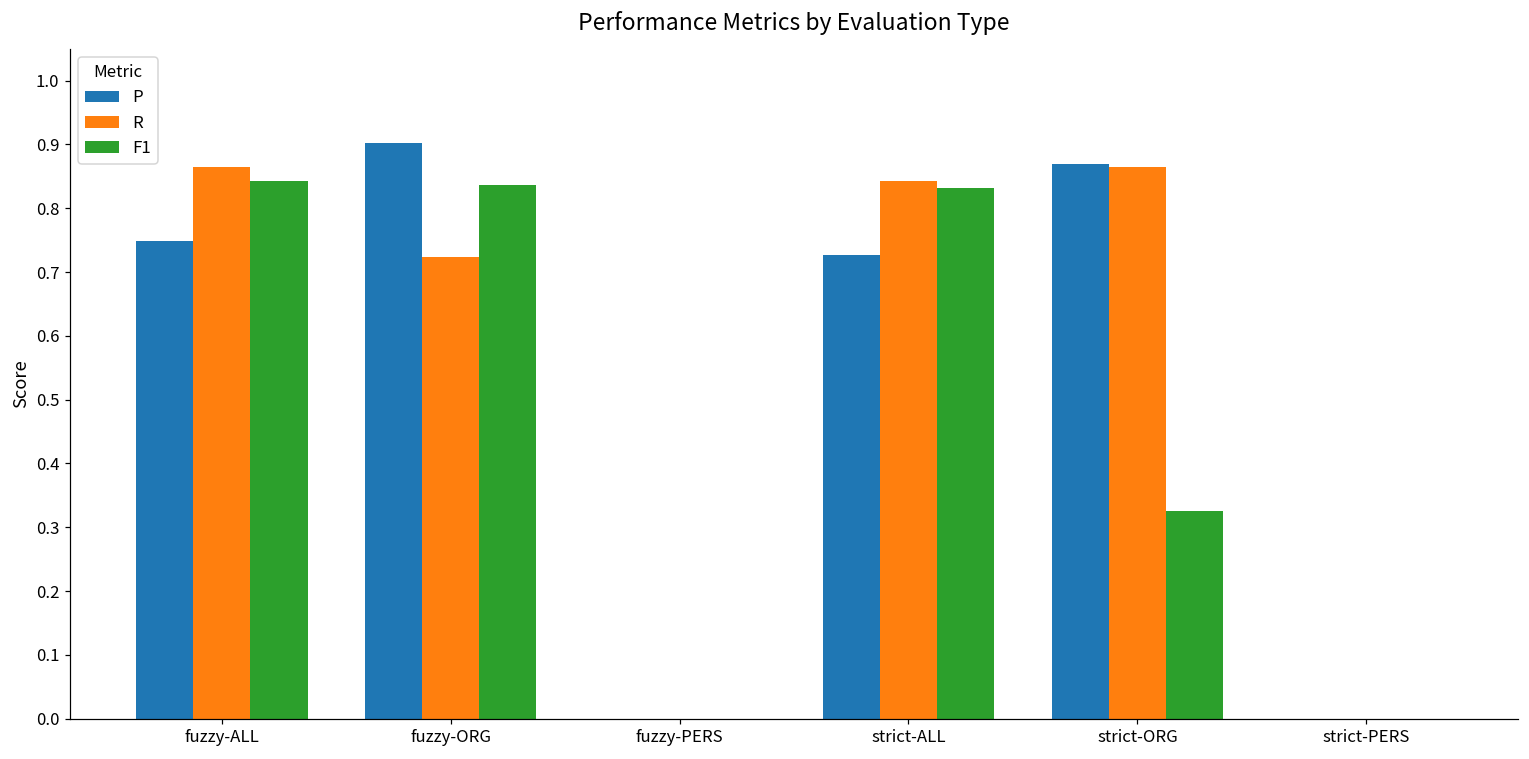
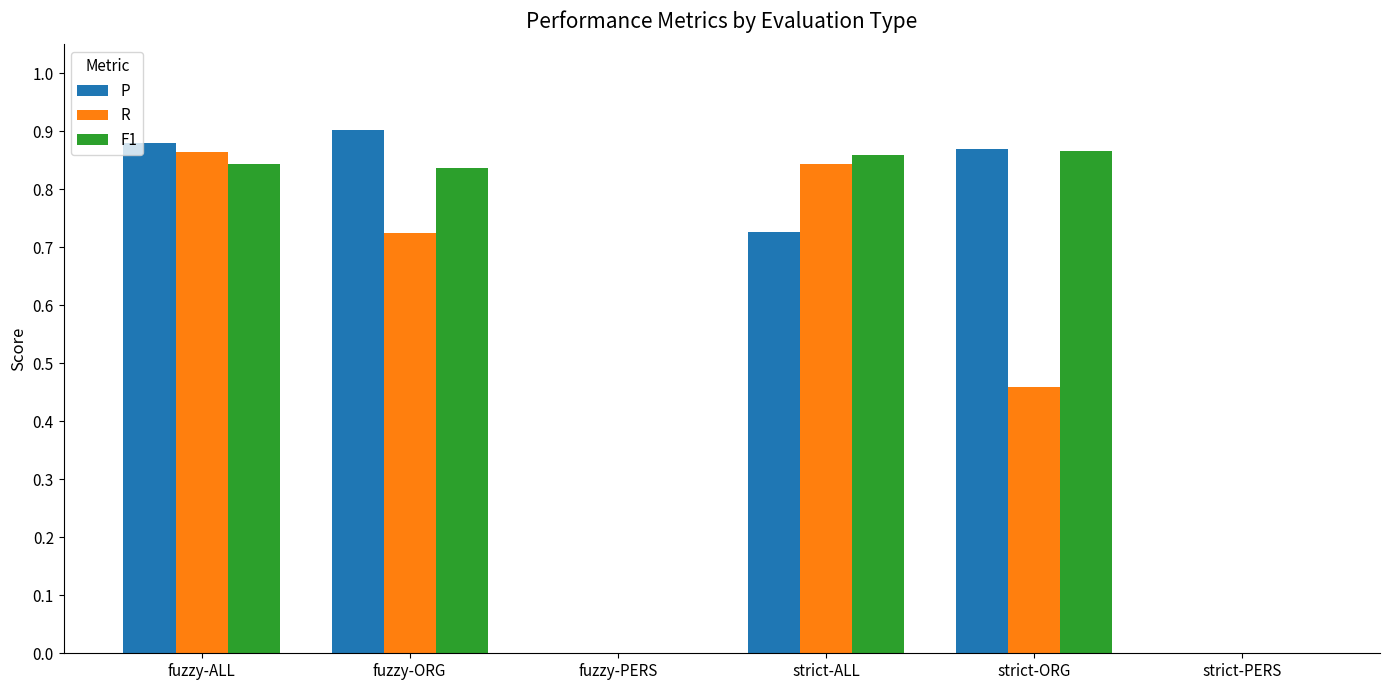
P, fuzzy-ALL: 0.75 -> 0.88
F1, strict-ALL: 0.83 -> 0.86
R, strict-ORG: 0.86 -> 0.46
F1, strict-ORG: 0.33 -> 0.87
